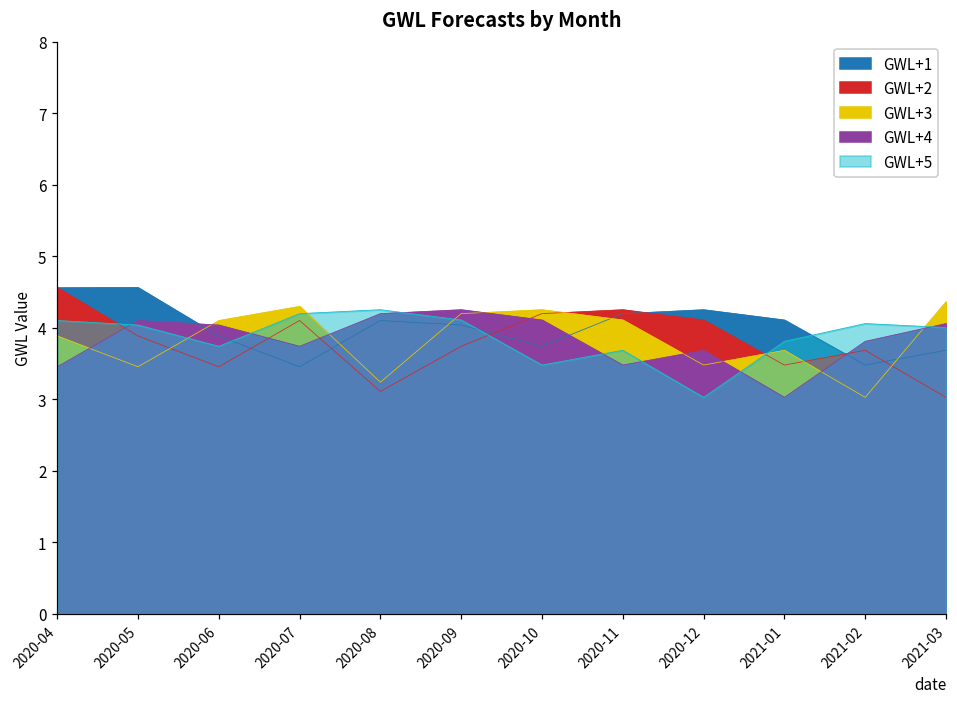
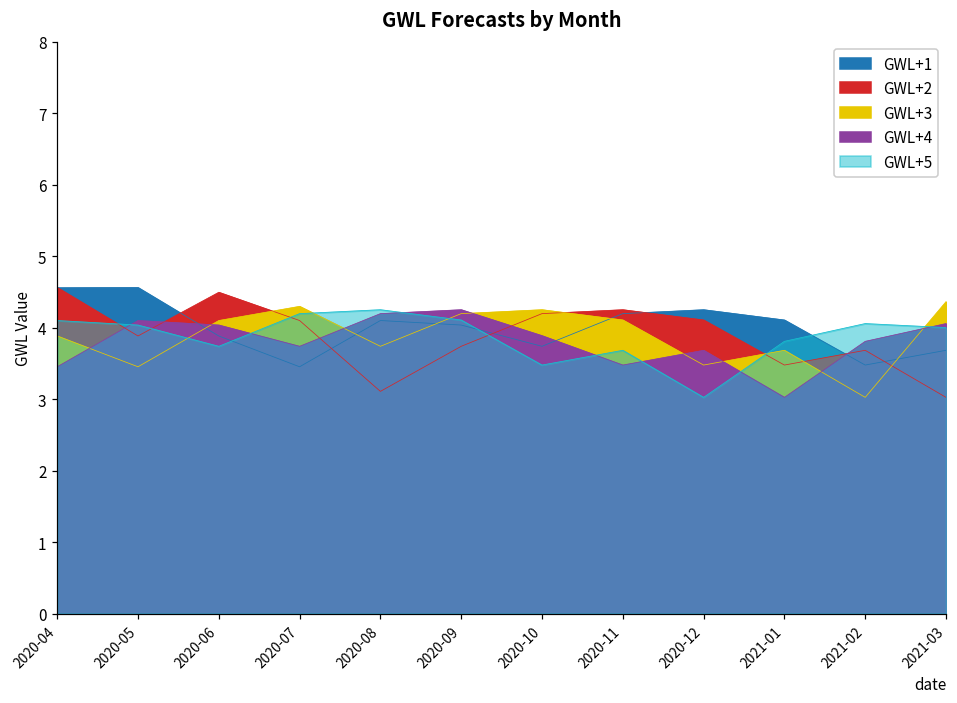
GWL+2, 2020-06: 3.5 -> 4.5
GWL+3, 2020-08: 3.2 -> 3.7
GWL+4, 2020-10: 4.1 -> 3.9
